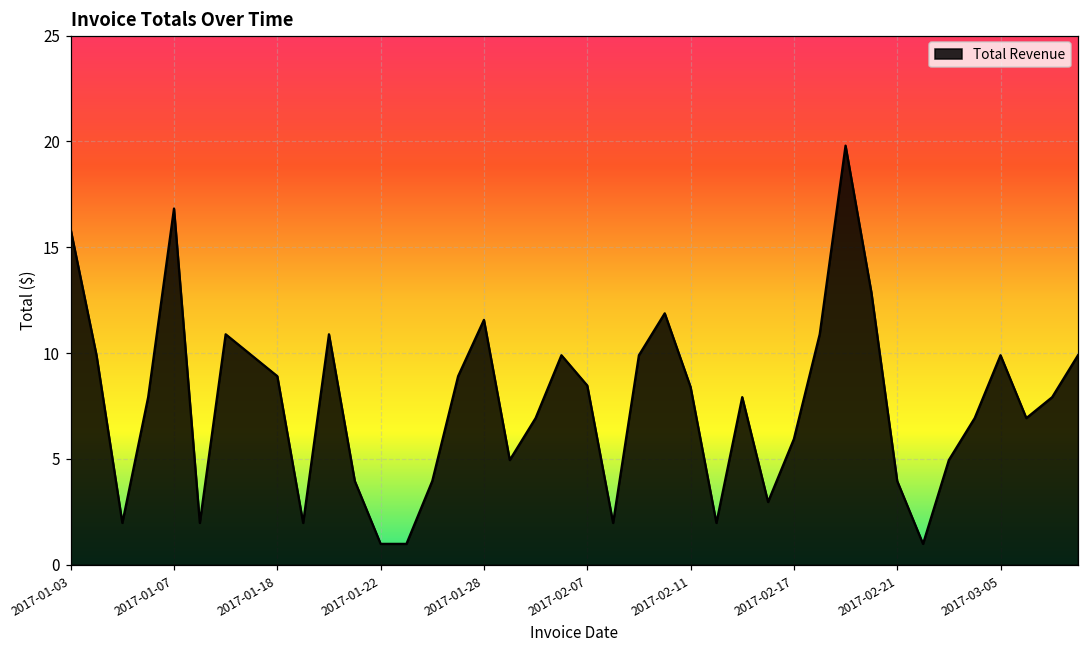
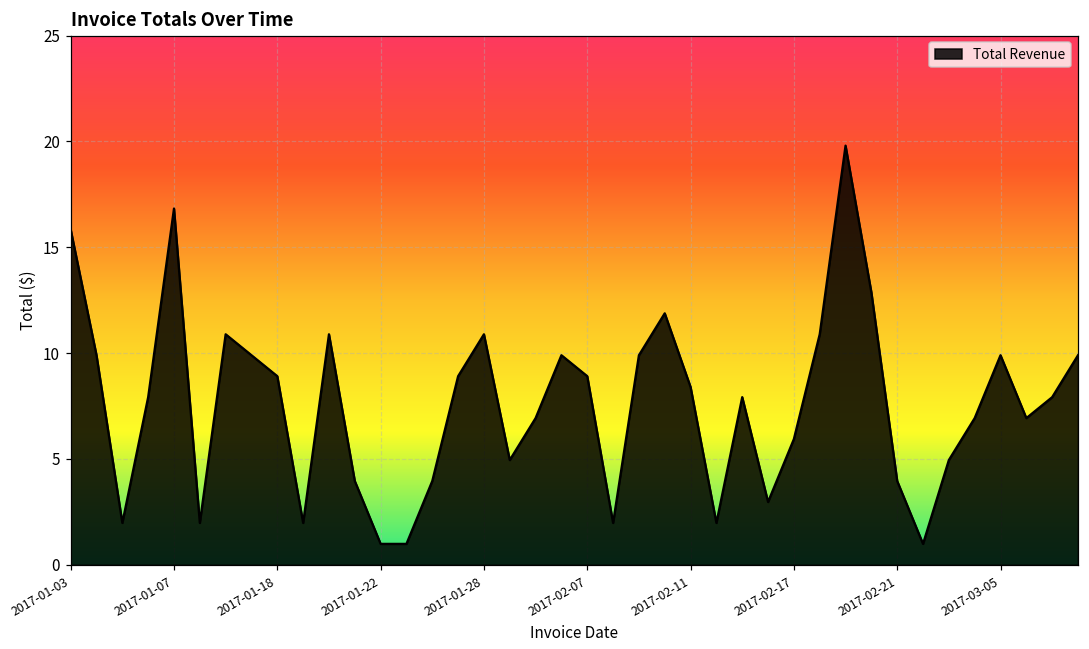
2017-01-28: 11.6 -> 10.9
2017-02-07: 8.5 -> 8.9
